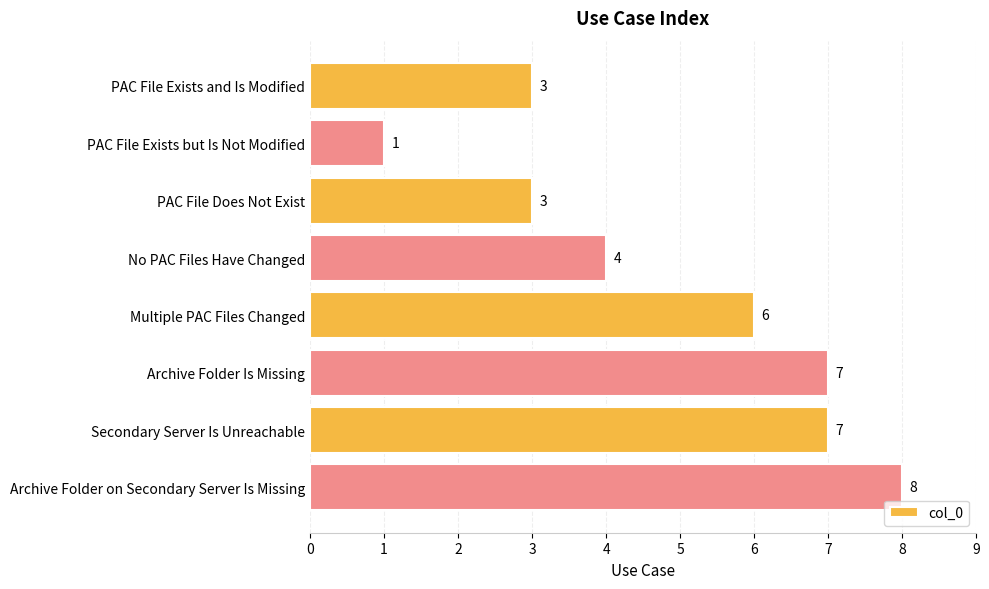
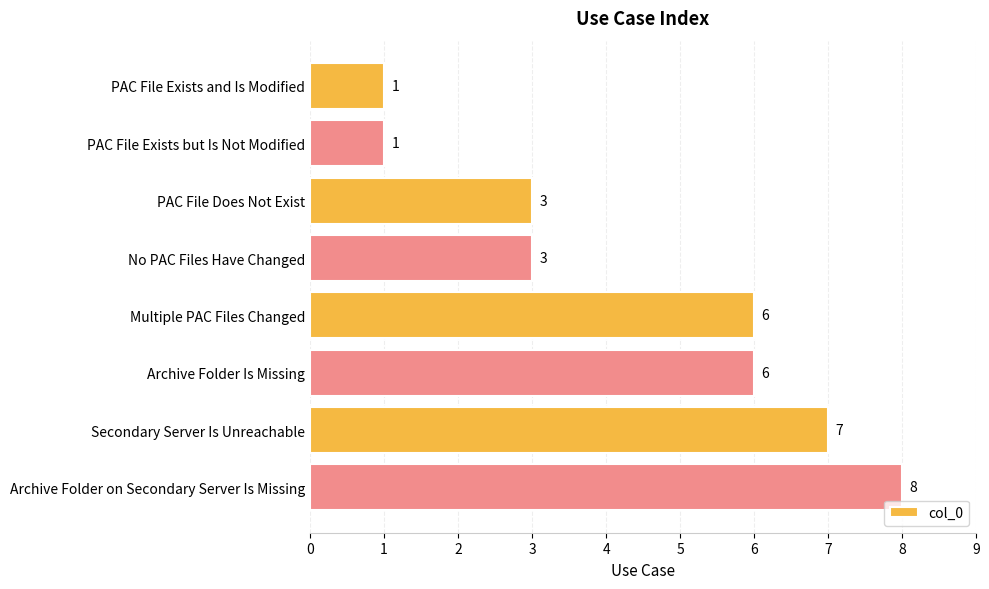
PAC File Exists and Is Modified: 3 -> 1
No PAC Files Have Changed: 4 -> 3
Archive Folder Is Missing: 7 -> 6
